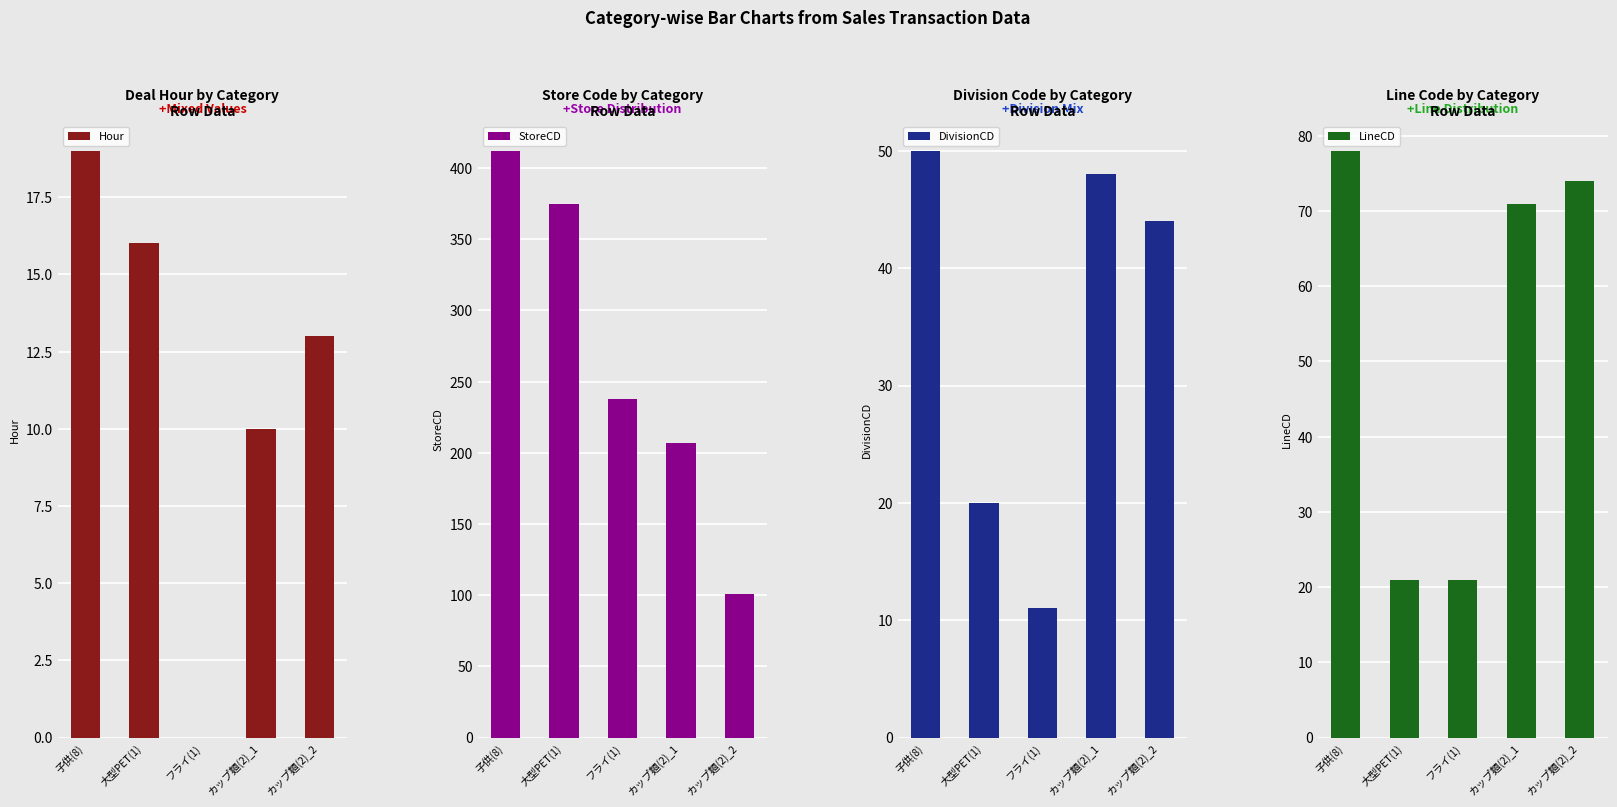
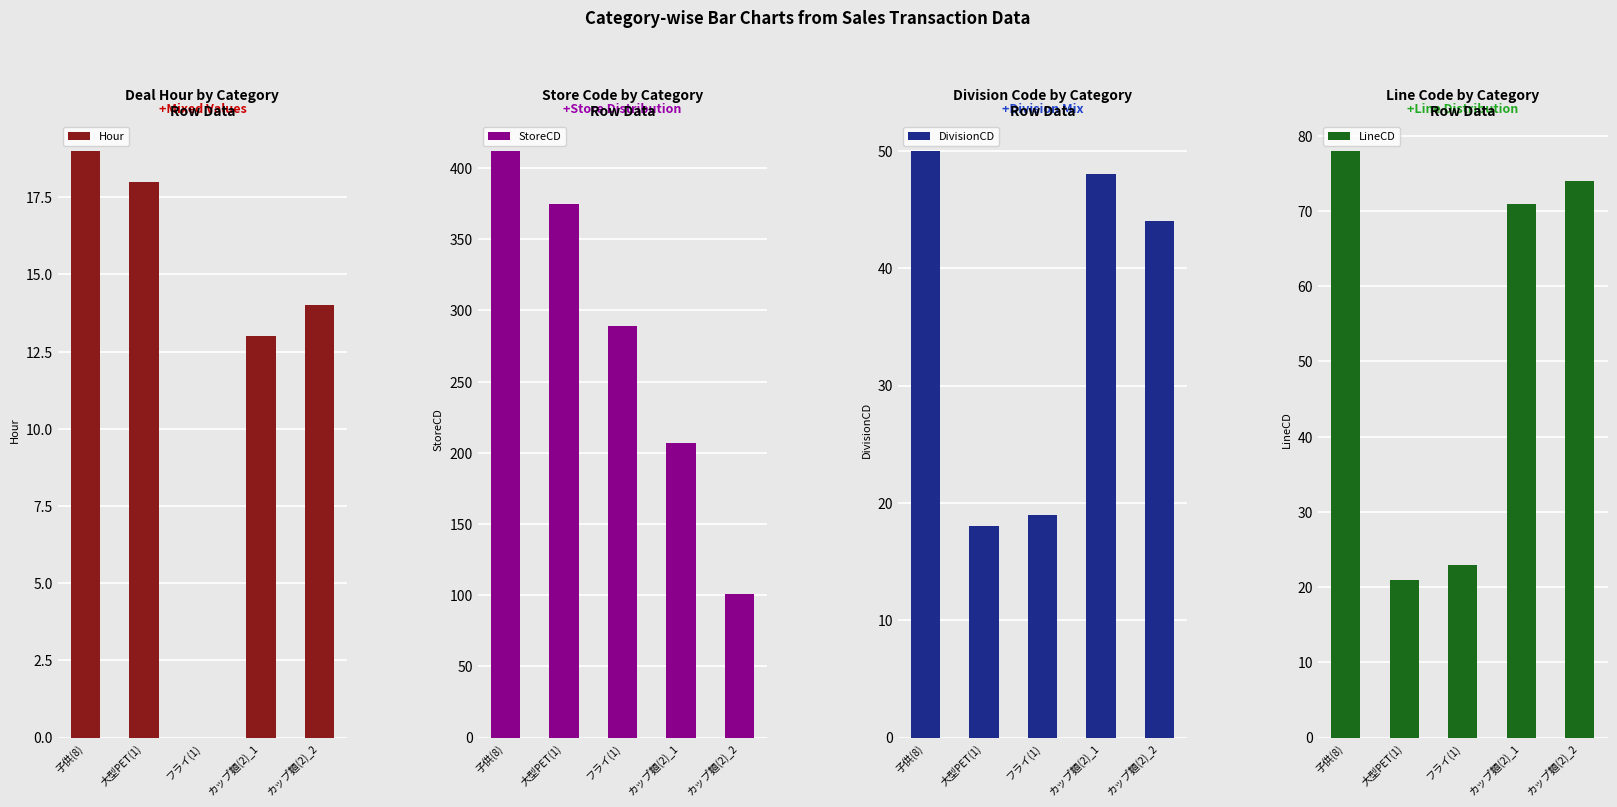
Deal Hour by Category Row Data, 大型PET(1): 16 -> 18
Deal Hour by Category Row Data, カップ麺(2)_1: 10 -> 13
Deal Hour by Category Row Data, カップ麺(2)_2: 13 -> 14
Store Code by Category Row Data, フライ(1): 238 -> 289
Division Code by Category Row Data, 大型PET(1): 20 -> 18
Division Code by Category Row Data, フライ(1): 11 -> 19
Line Code by Category Row Data, フライ(1): 21 -> 23
